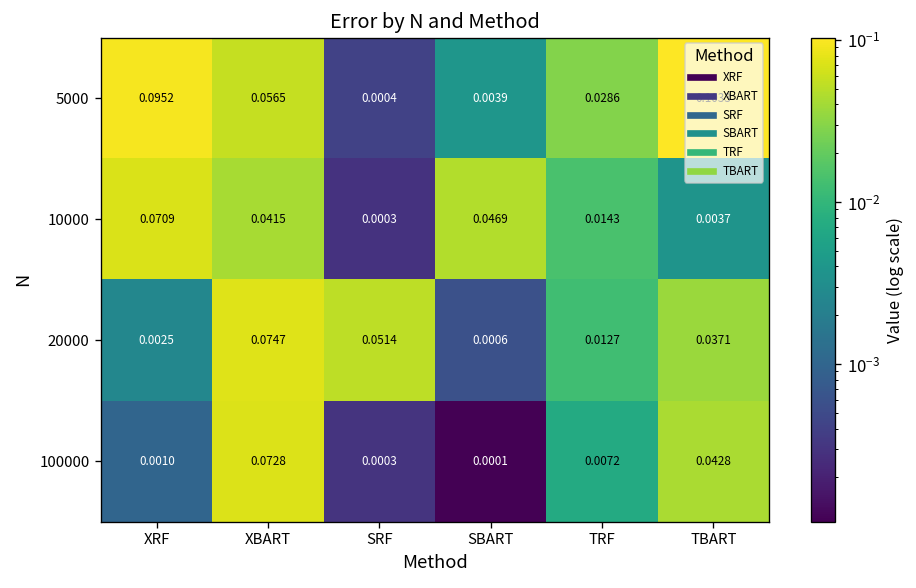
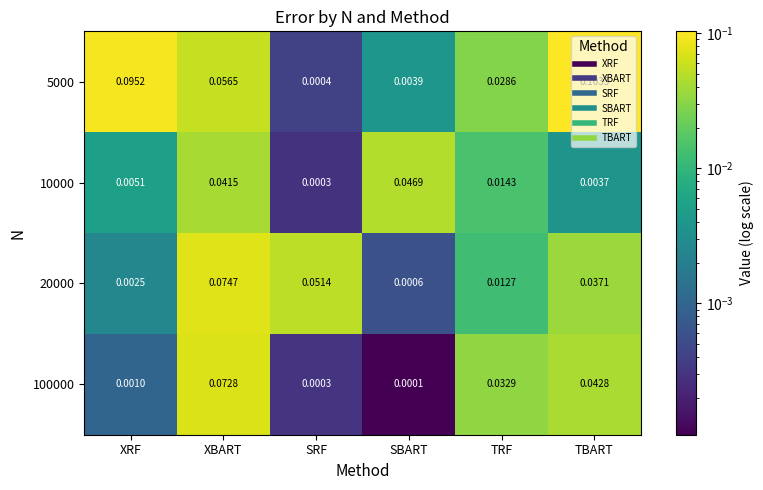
10000, XRF: 0.0709 -> 0.0051
100000, TRF: 0.0072 -> 0.0329
